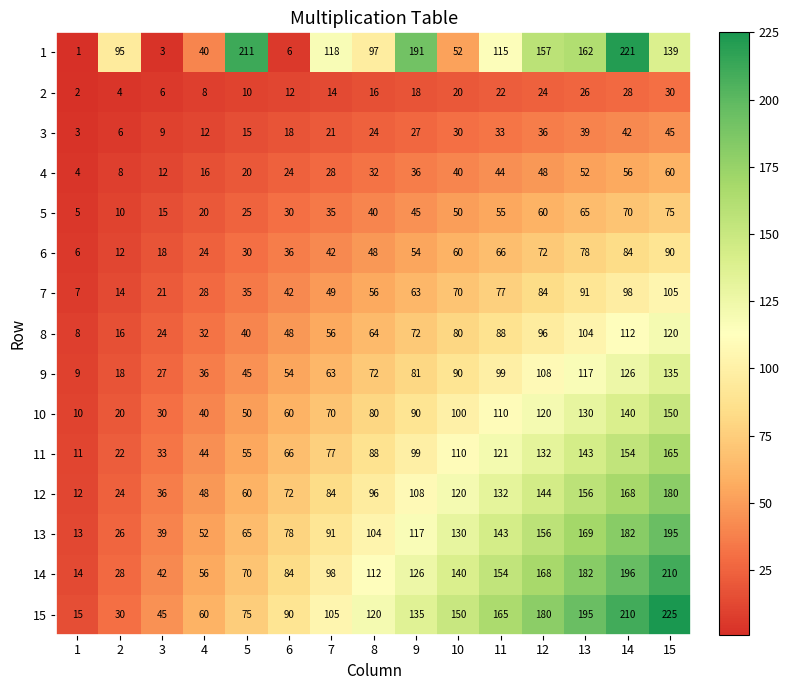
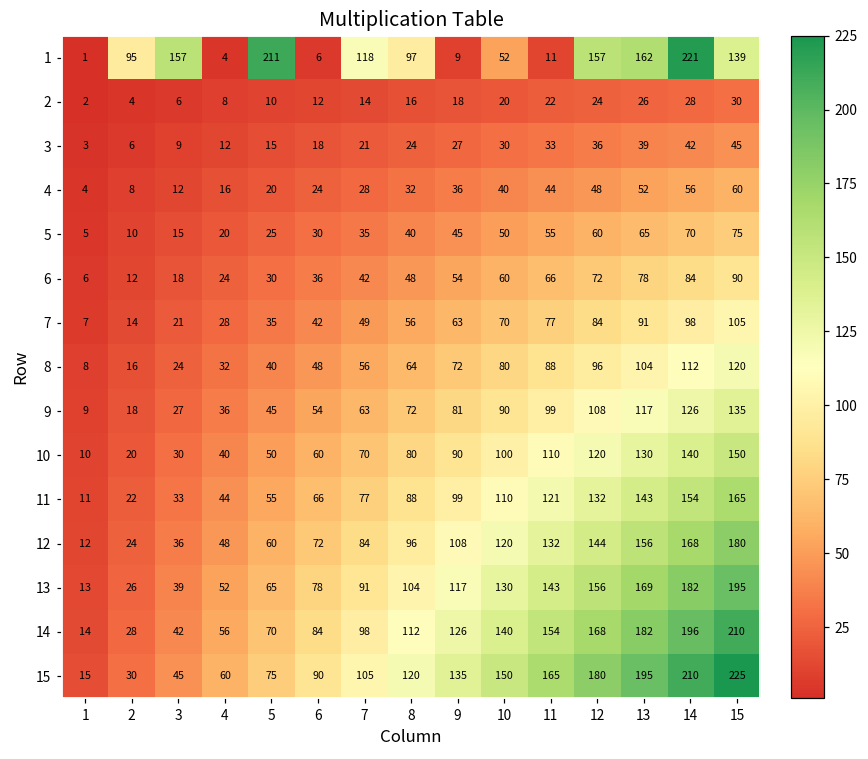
1, 3: 3 -> 157
1, 4: 40 -> 4
1, 9: 191 -> 9
1, 11: 115 -> 11
